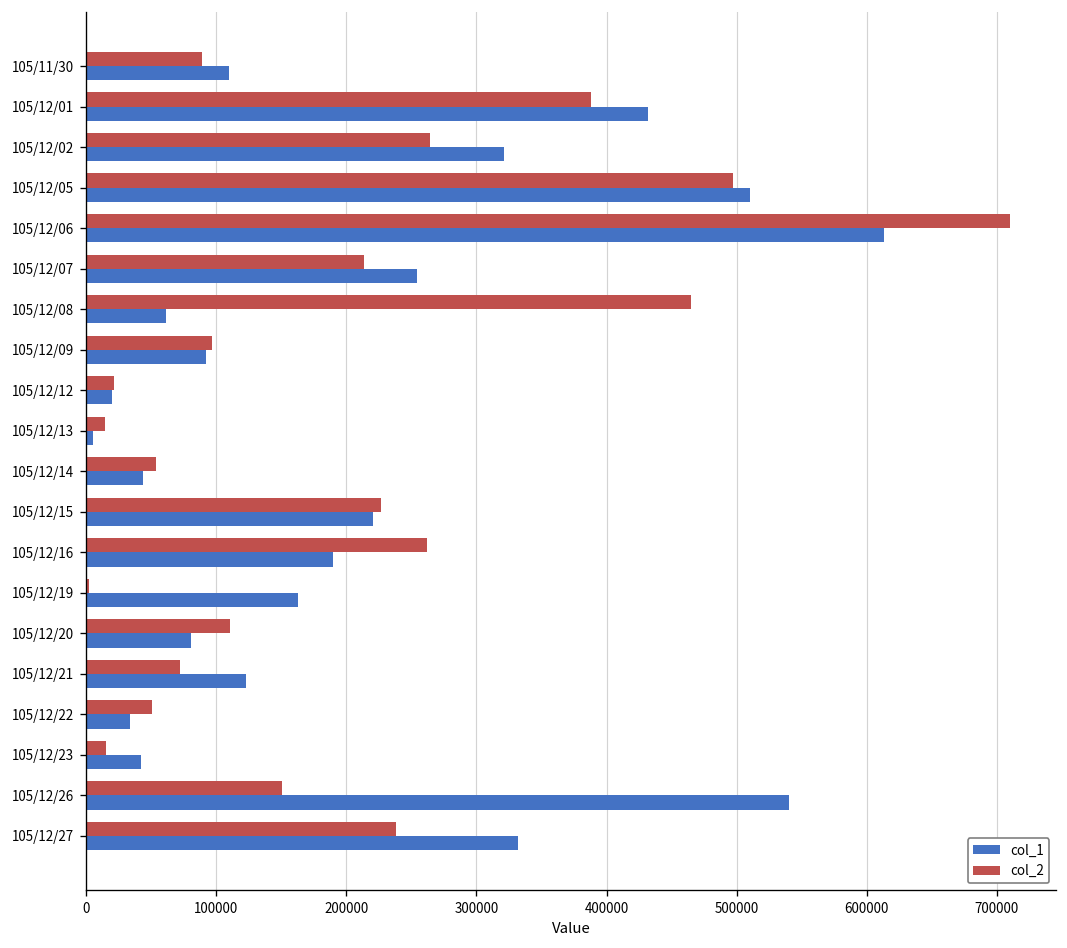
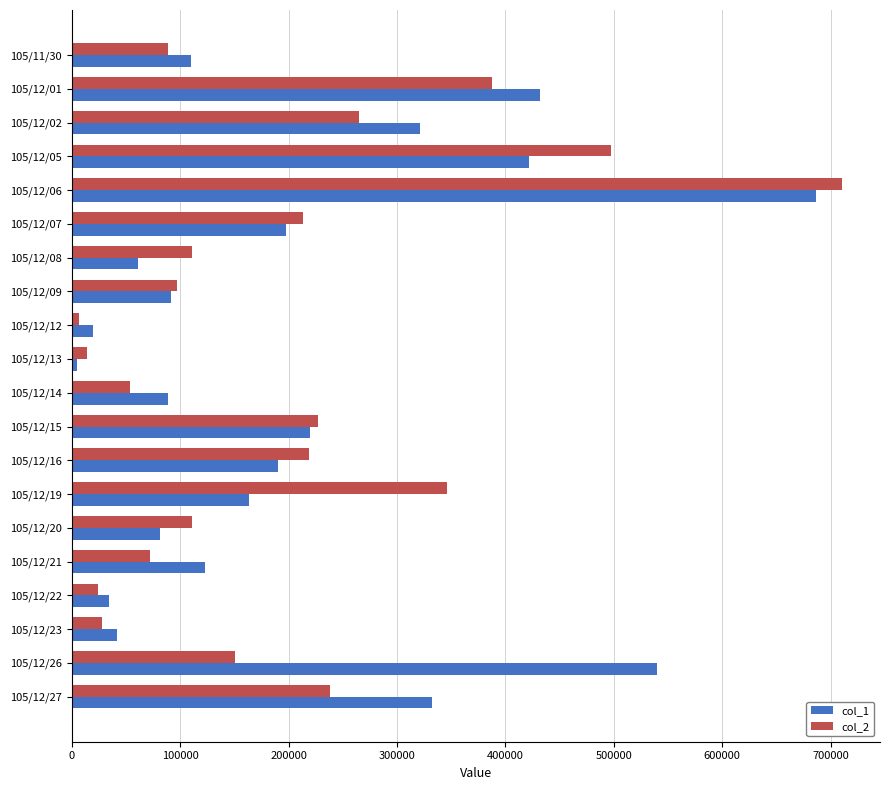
col_1, 105/12/05: 510000 -> 422000
col_1, 105/12/06: 613000 -> 686000
col_1, 105/12/07: 255000 -> 198000
col_2, 105/12/08: 465000 -> 111000
col_2, 105/12/12: 21000 -> 7000
col_1, 105/12/14: 44000 -> 89000
col_2, 105/12/16: 262000 -> 219000
col_2, 105/12/19: 2000 -> 347000
col_2, 105/12/22: 51000 -> 24000
col_2, 105/12/23: 15000 -> 28000
